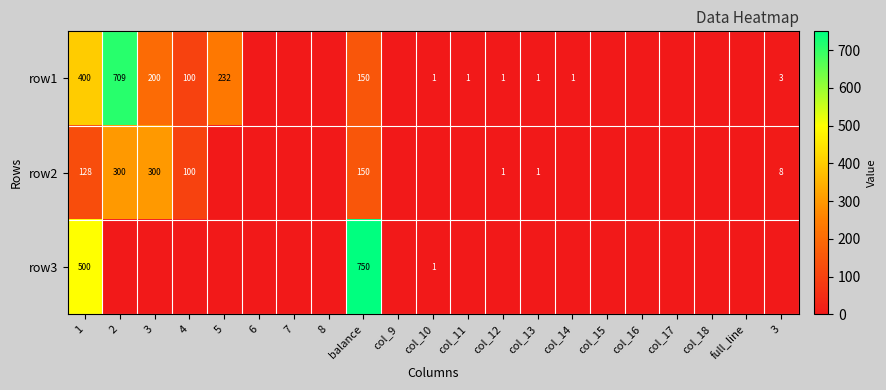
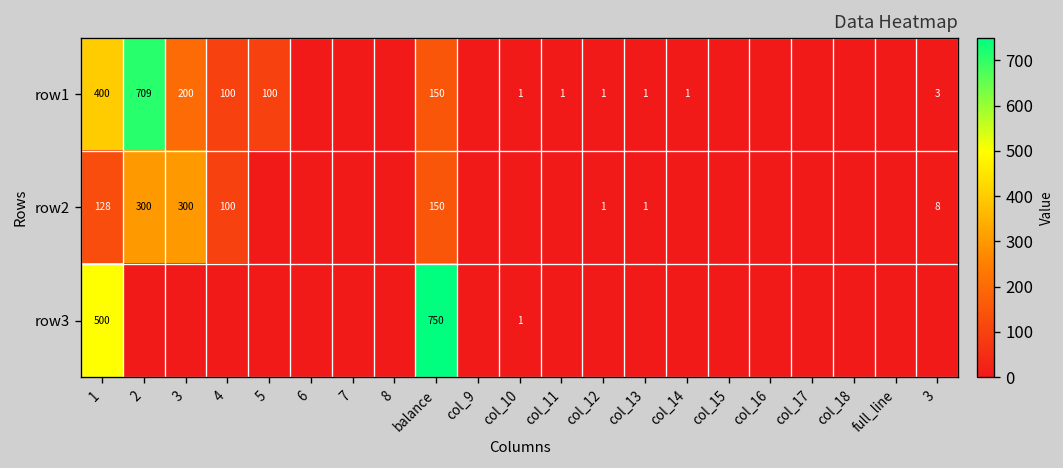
row1, 5: 232 -> 100
